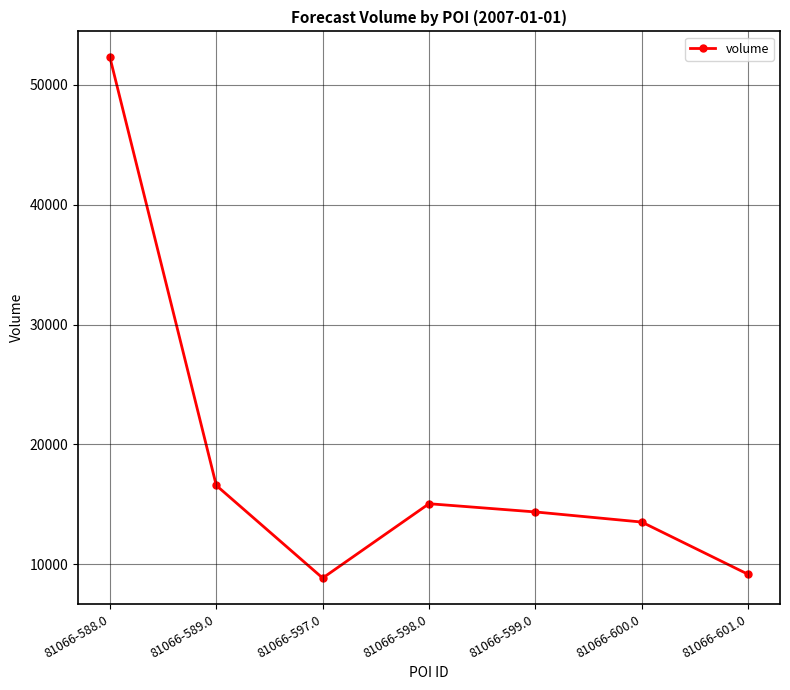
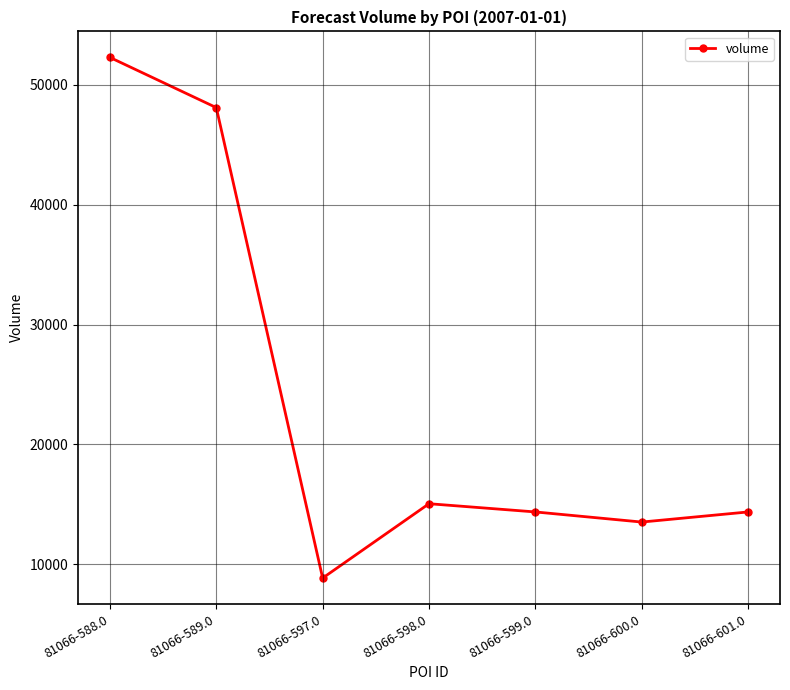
81066-589.0: 16600 -> 48100
81066-601.0: 9100 -> 14400
